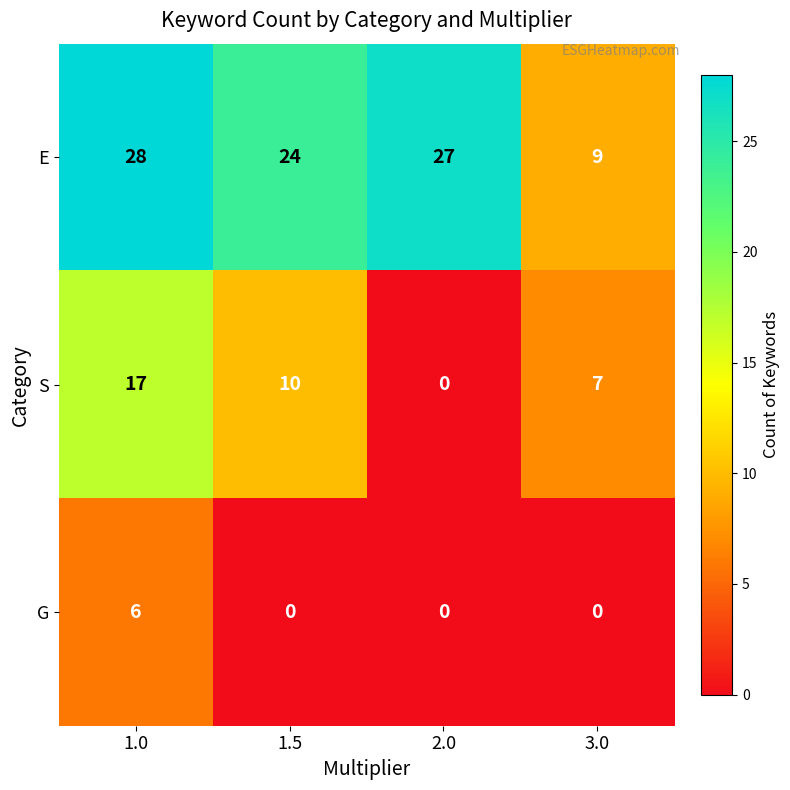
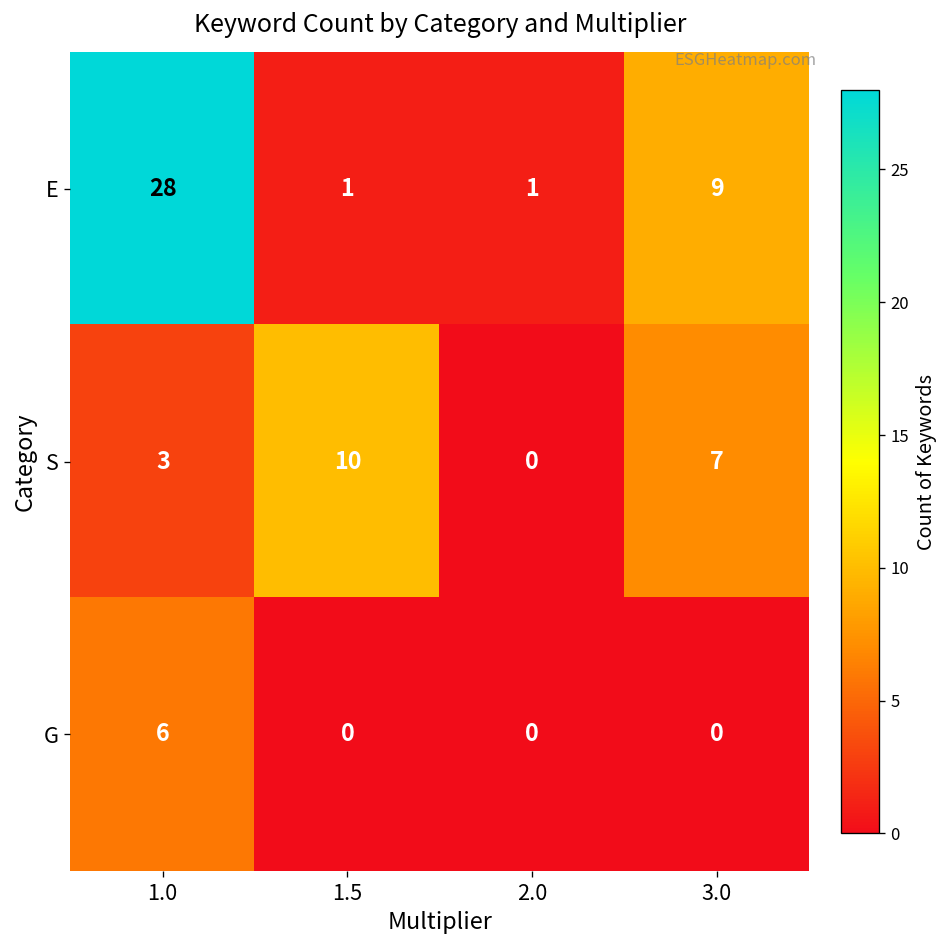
E, 1.5: 24 -> 1
E, 2.0: 27 -> 1
S, 1.0: 17 -> 3
